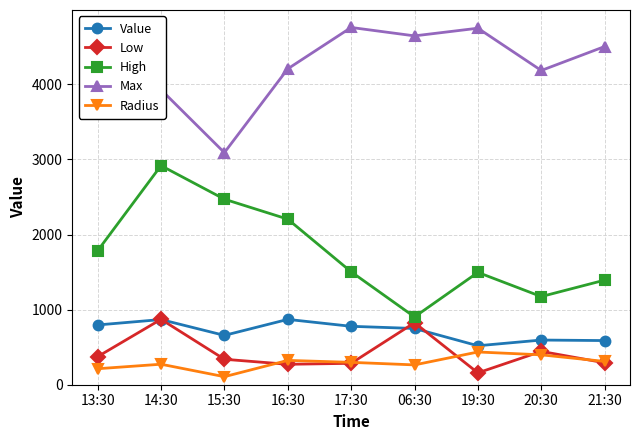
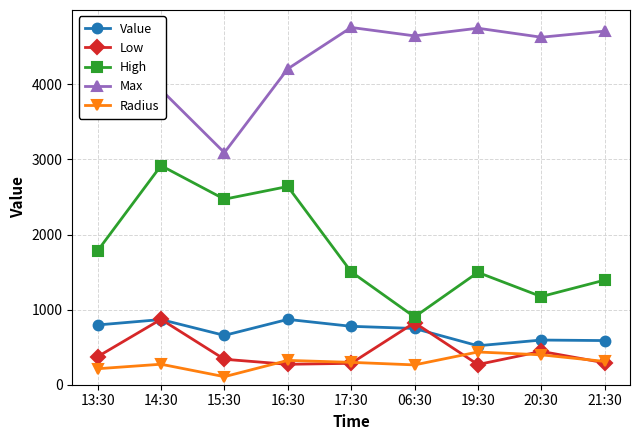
High, 16:30: 2200 -> 2600
Low, 19:30: 200 -> 300
Max, 20:30: 4200 -> 4600
Max, 21:30: 4500 -> 4700
